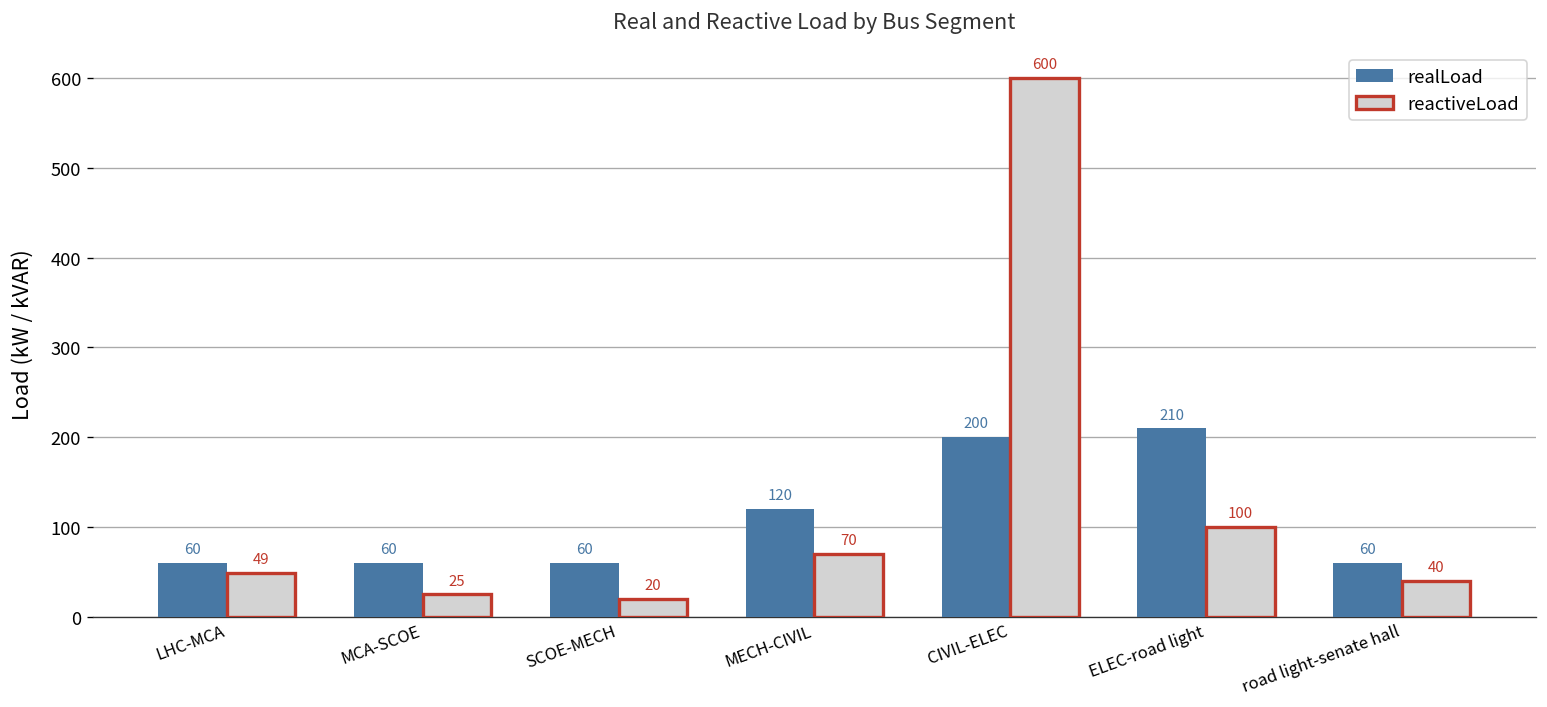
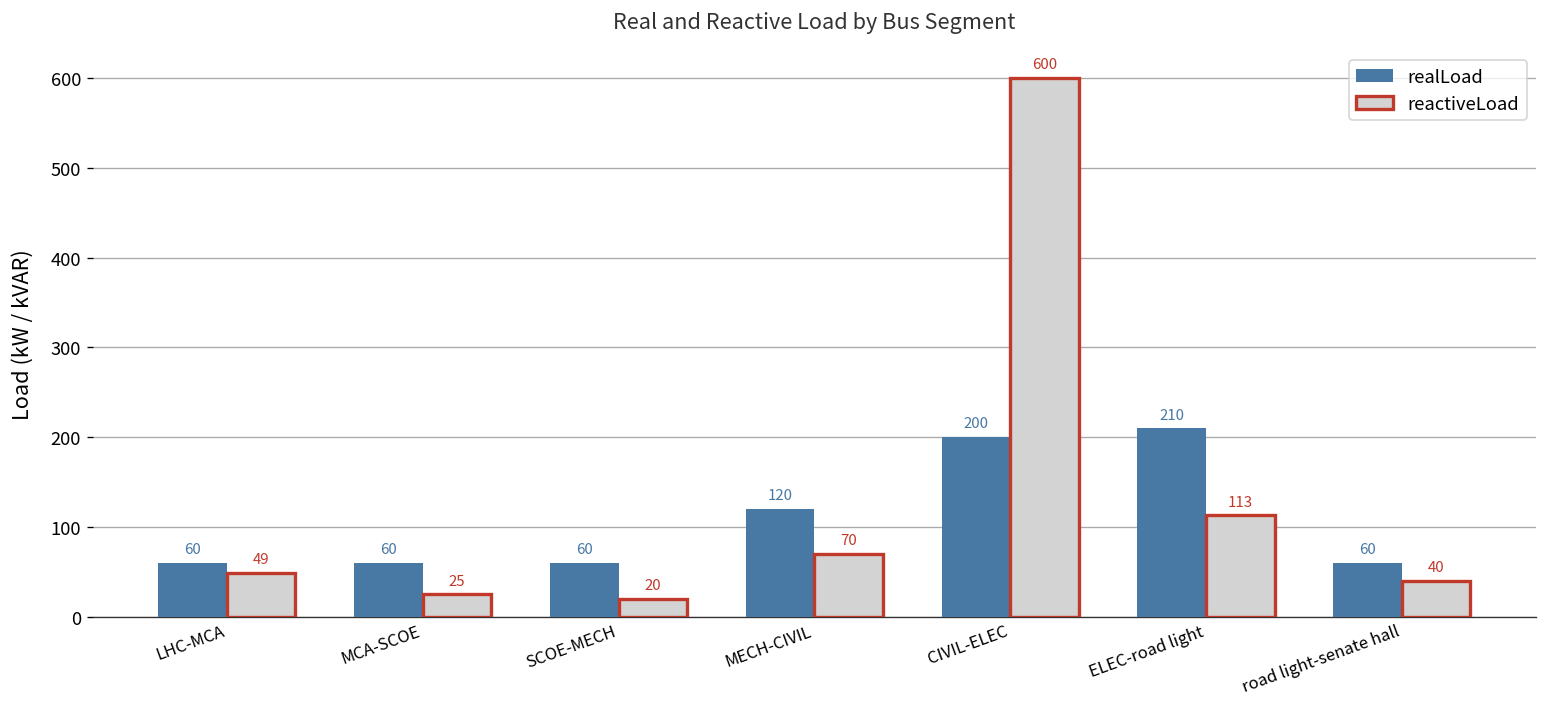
reactiveLoad, ELEC-road light: 100 -> 113
